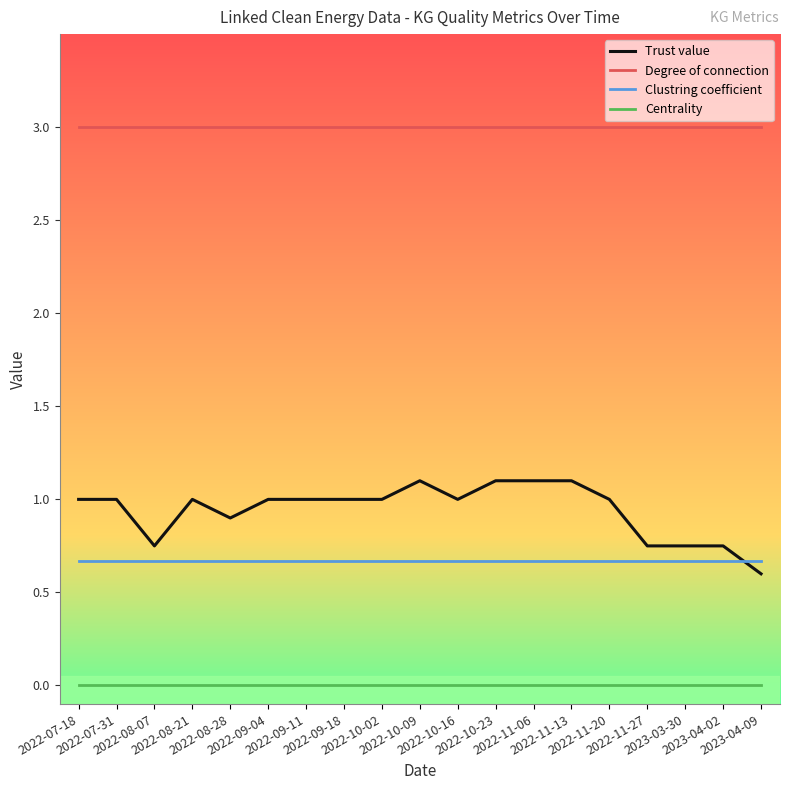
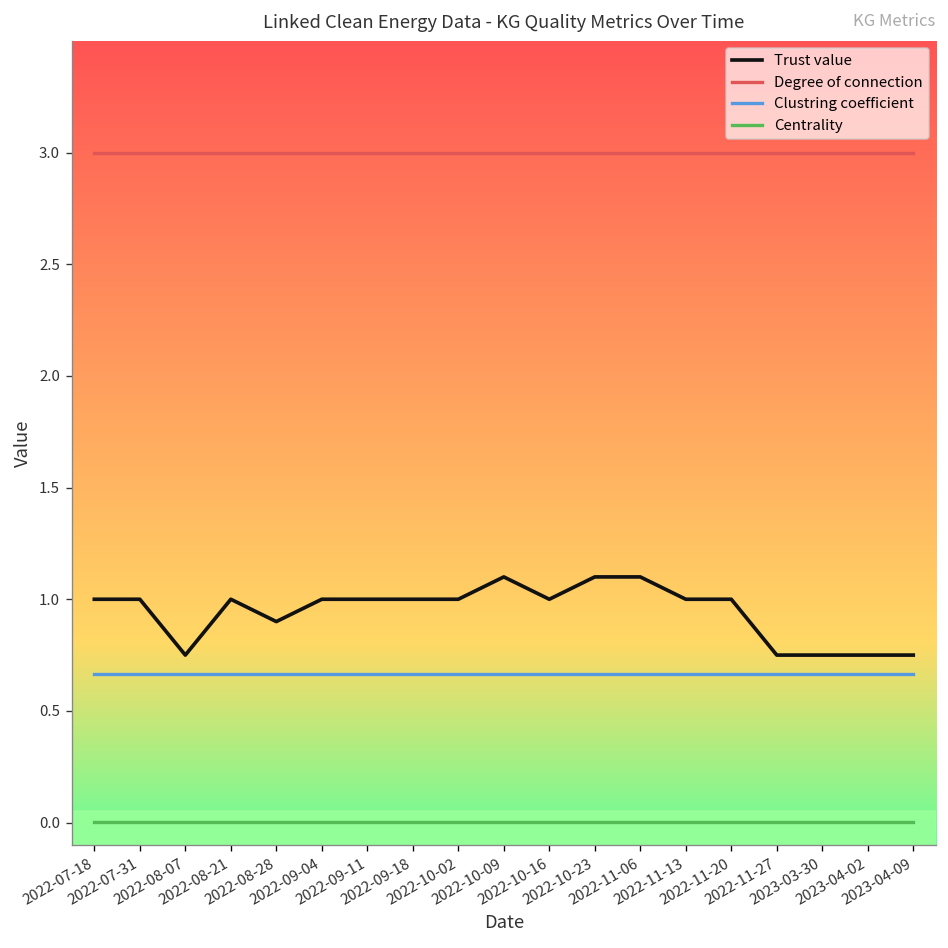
Trust value, 2022-11-13: 1.1 -> 1.0
Trust value, 2023-04-09: 0.60 -> 0.75
